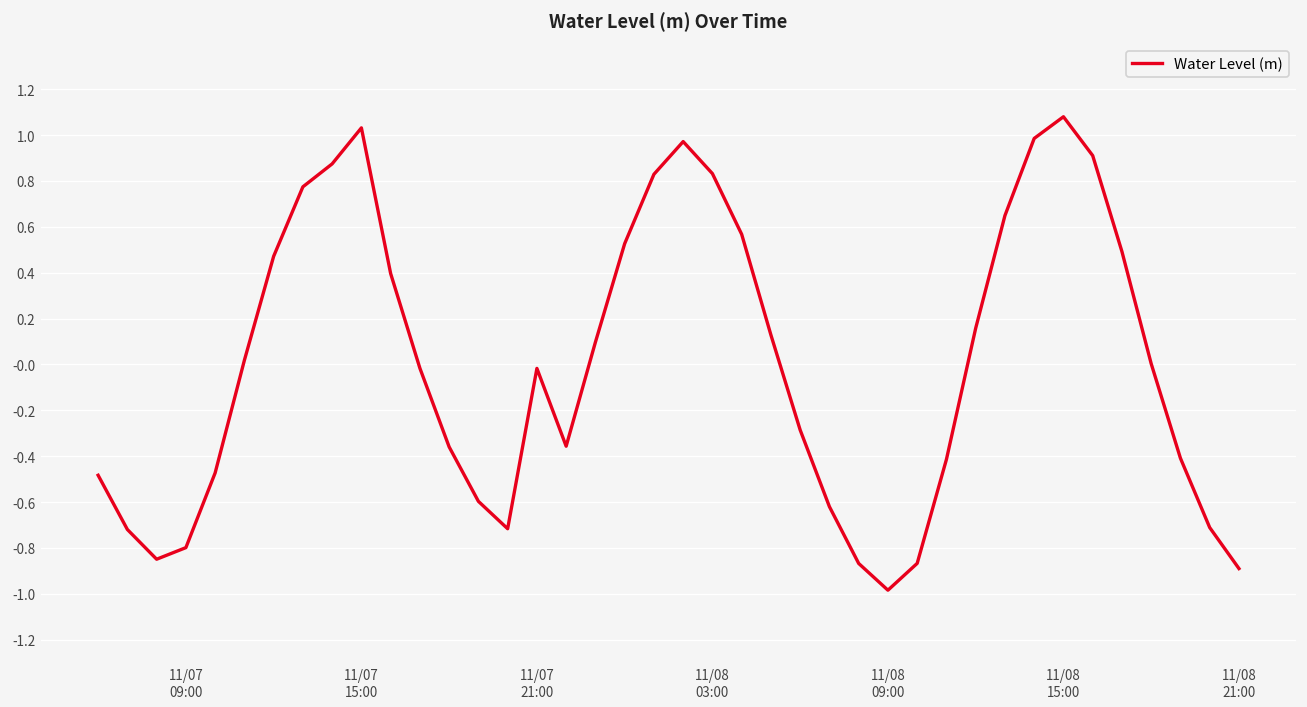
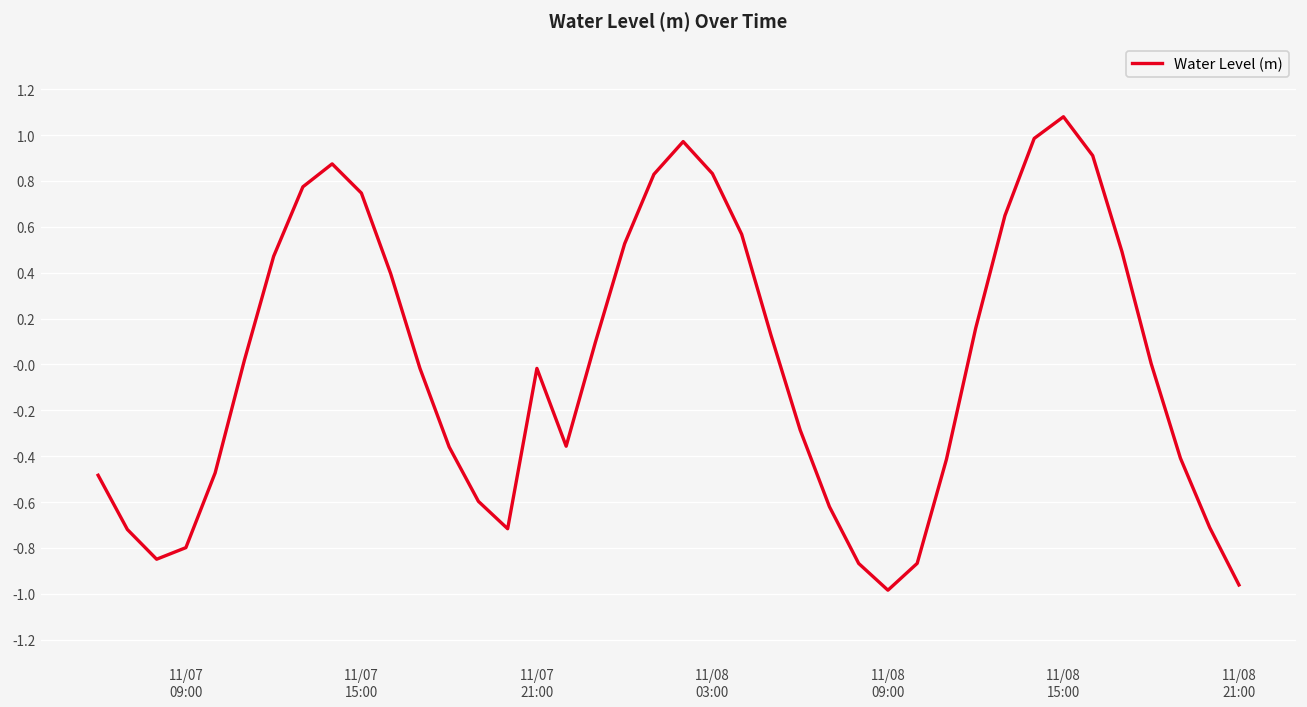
11/07 15:00: 1.03 -> 0.75
11/08 21:00: -0.89 -> -0.96
